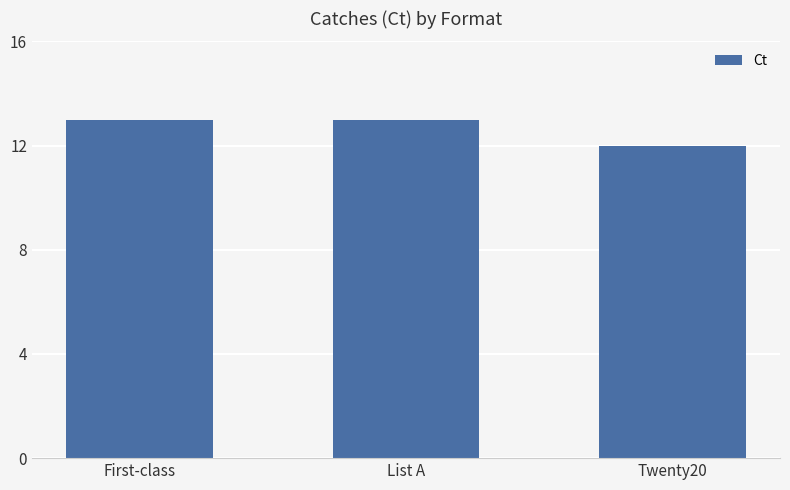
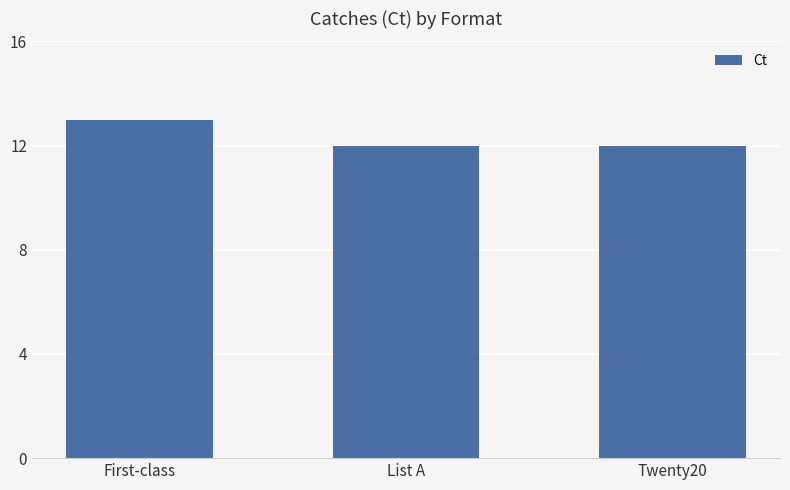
List A: 13 -> 12
